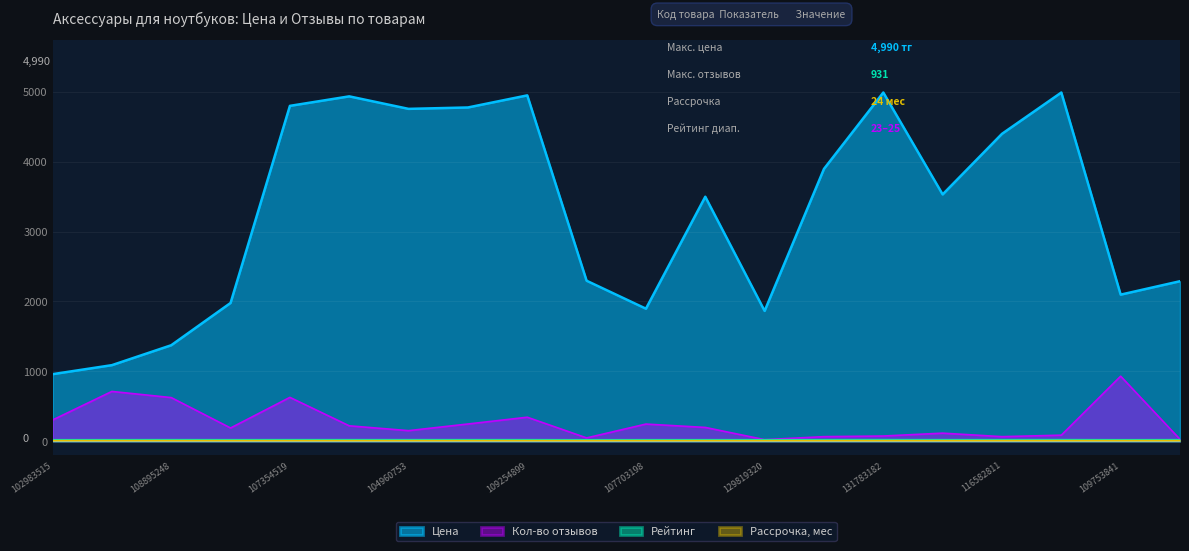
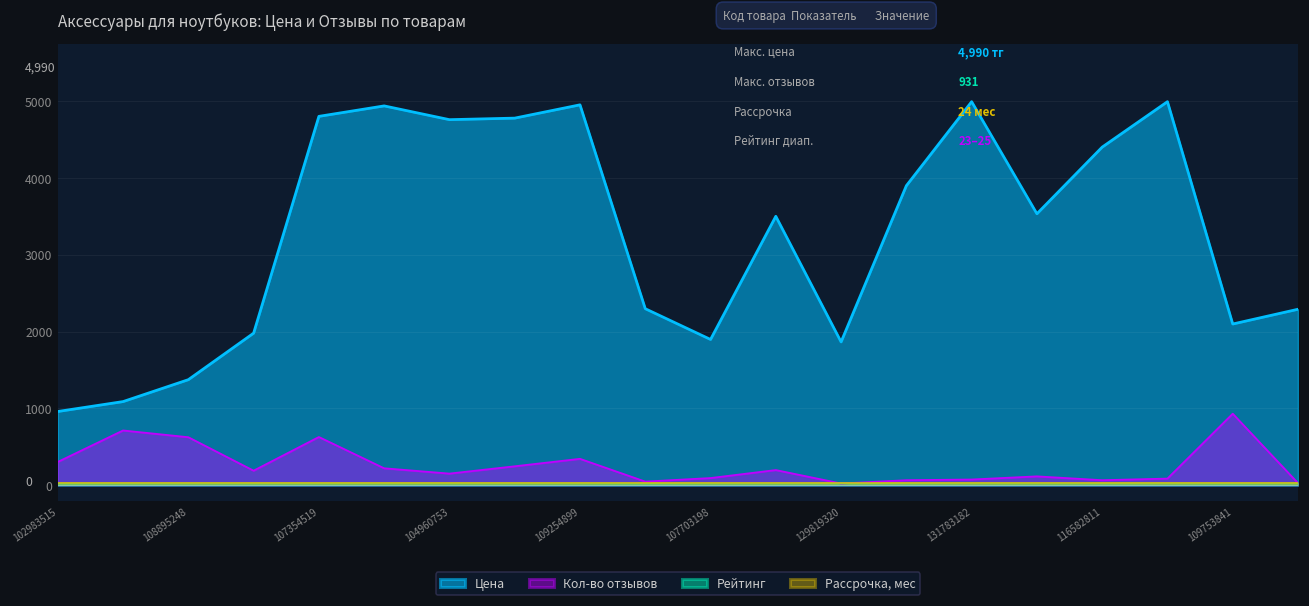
Кол-во отзывов, 107703198: 200 -> 100
